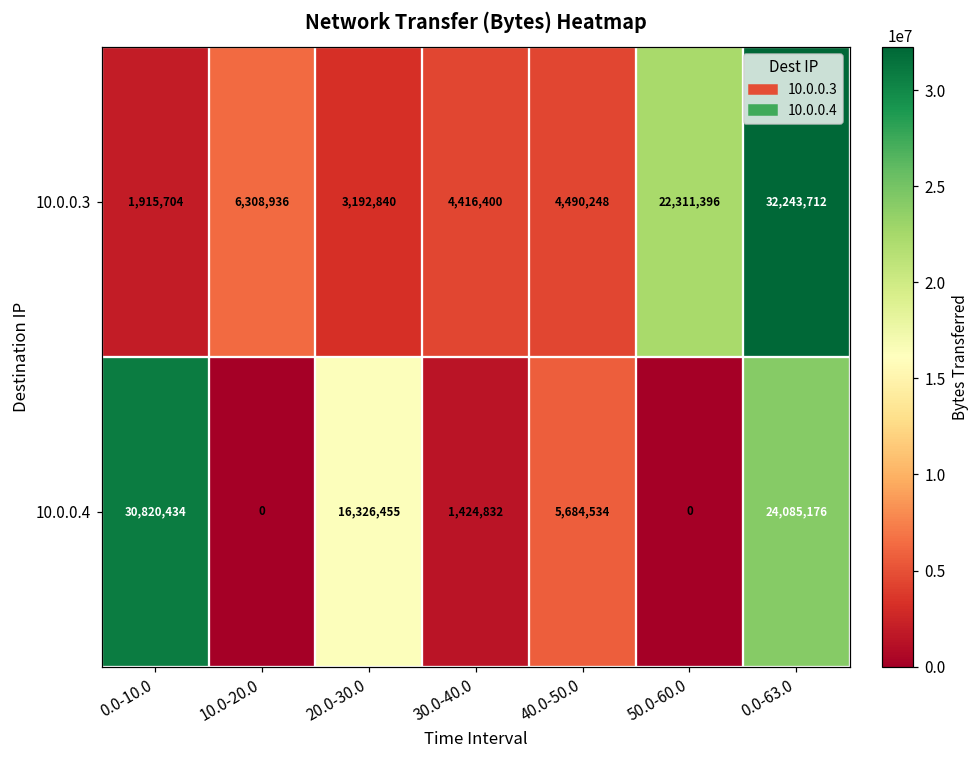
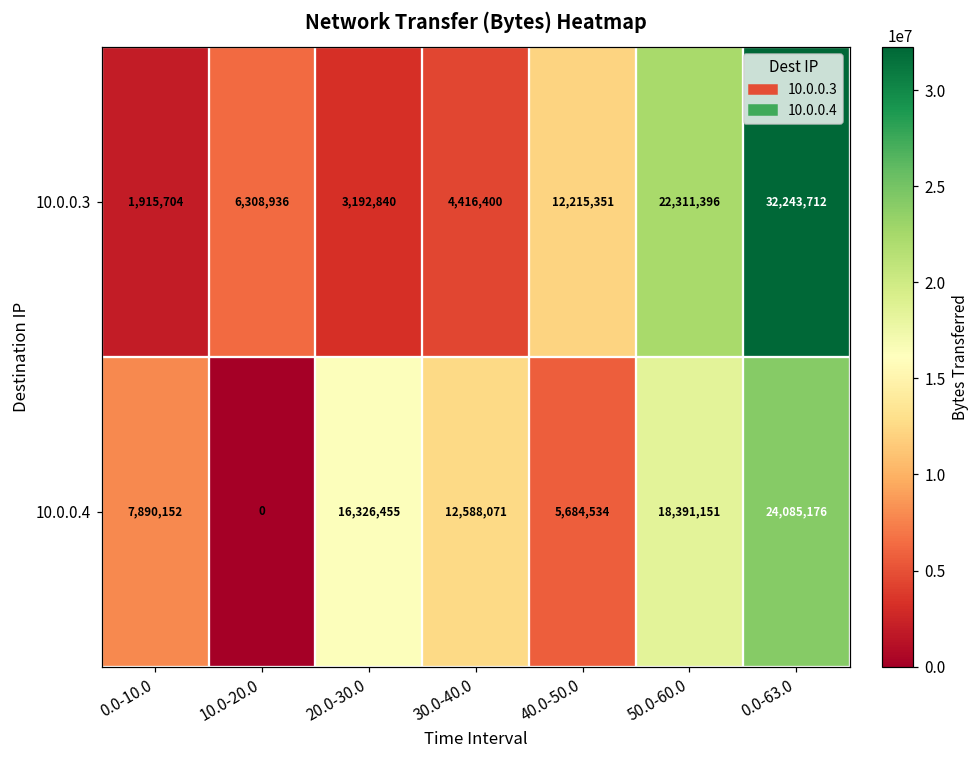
10.0.0.3, 40.0-50.0: 4,490,248 -> 12,215,351
10.0.0.4, 0.0-10.0: 30,820,434 -> 7,890,152
10.0.0.4, 30.0-40.0: 1,424,832 -> 12,588,071
10.0.0.4, 50.0-60.0: 0 -> 18,391,151
